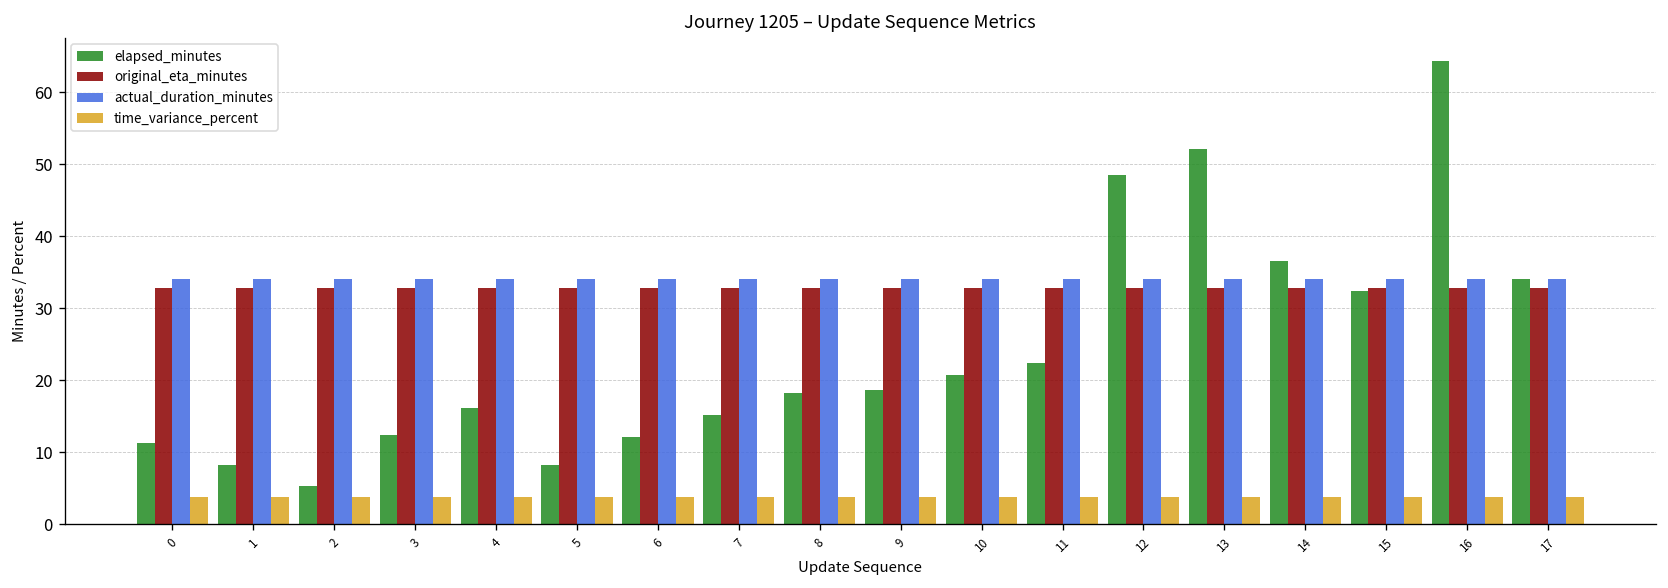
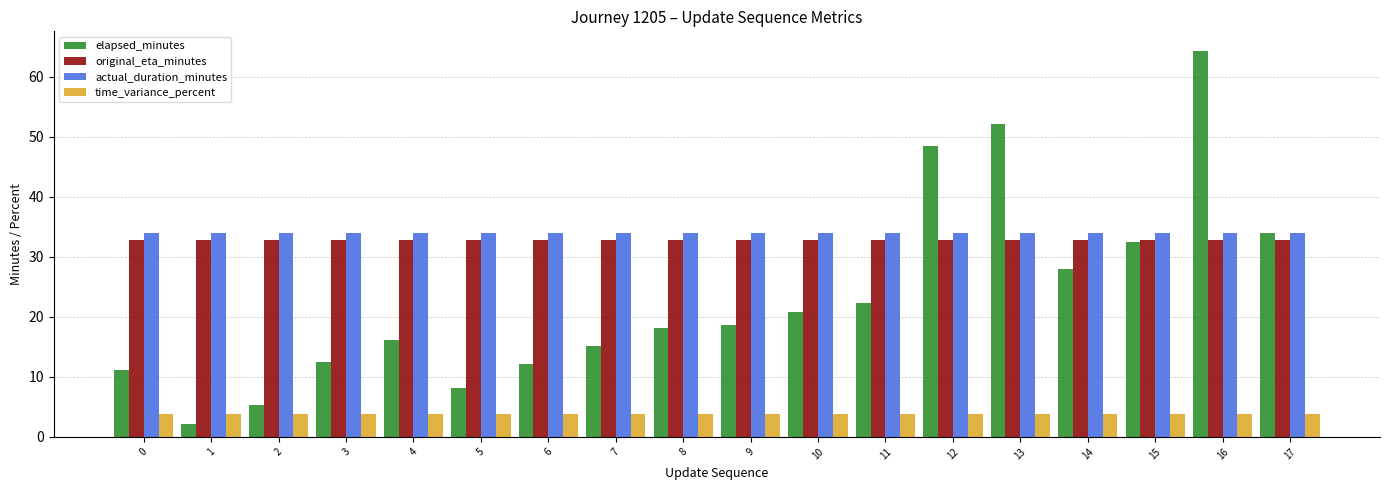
elapsed_minutes, 1: 8 -> 2
elapsed_minutes, 14: 37 -> 28
